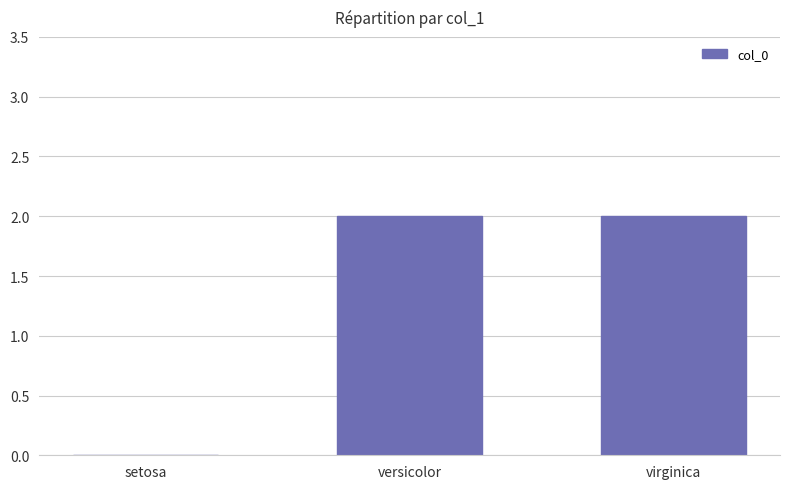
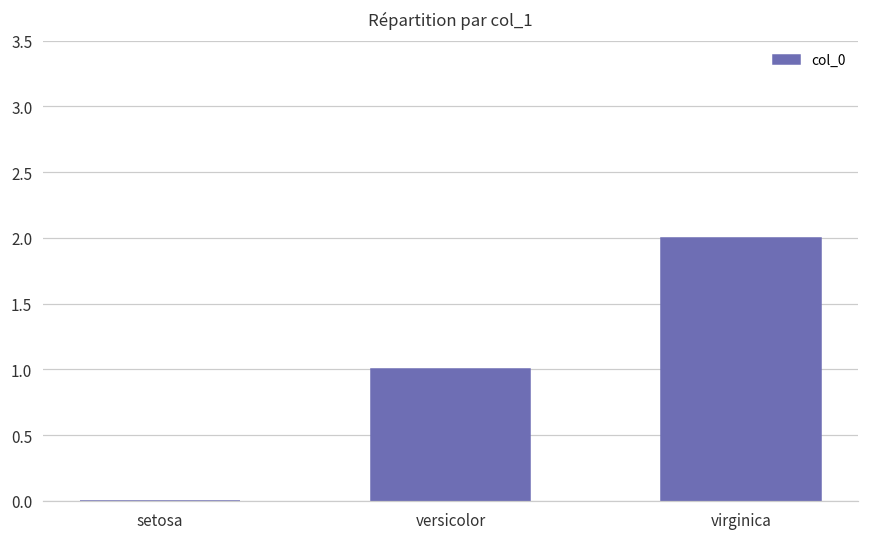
versicolor: 2 -> 1
